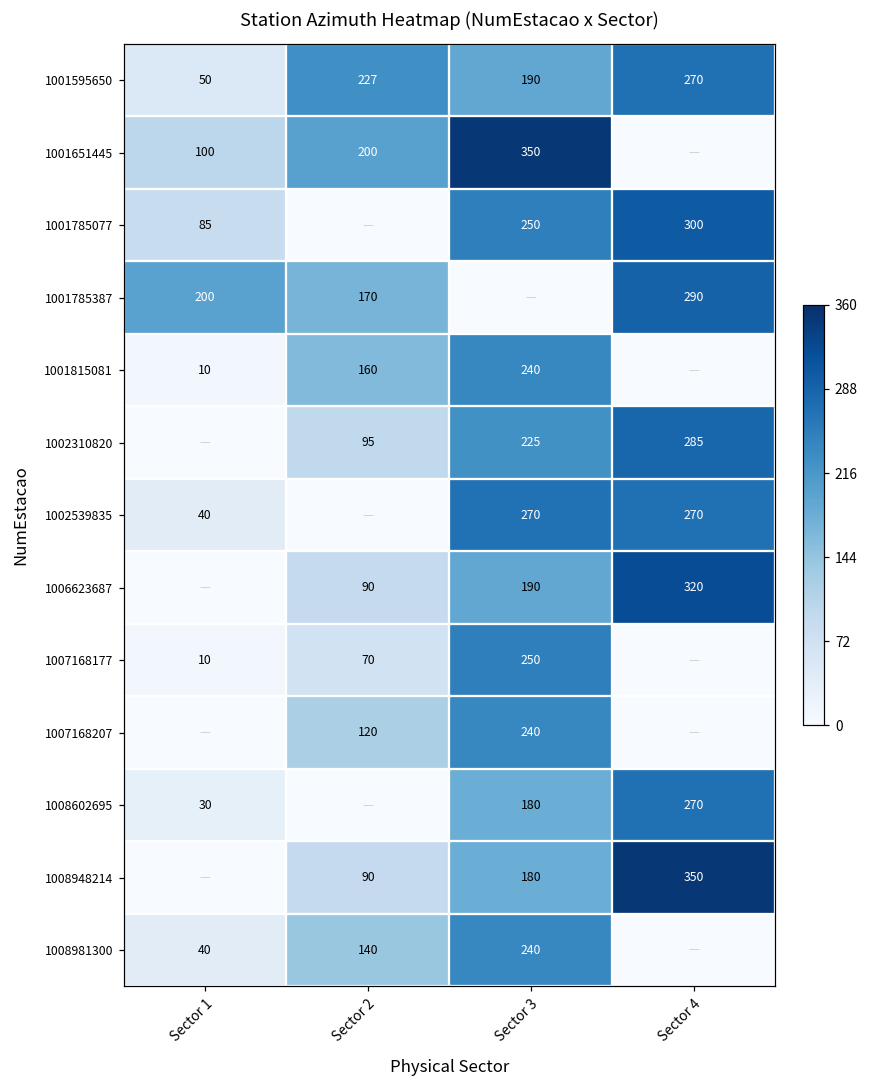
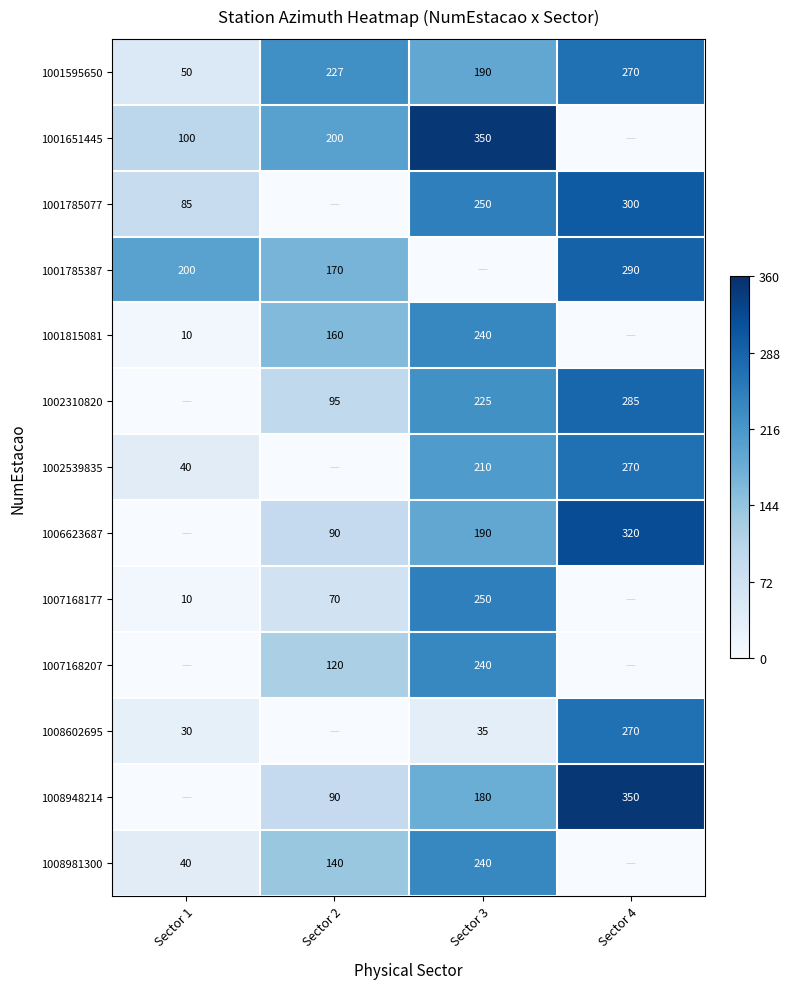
1002539835, Sector 3: 270 -> 210
1008602695, Sector 3: 180 -> 35
